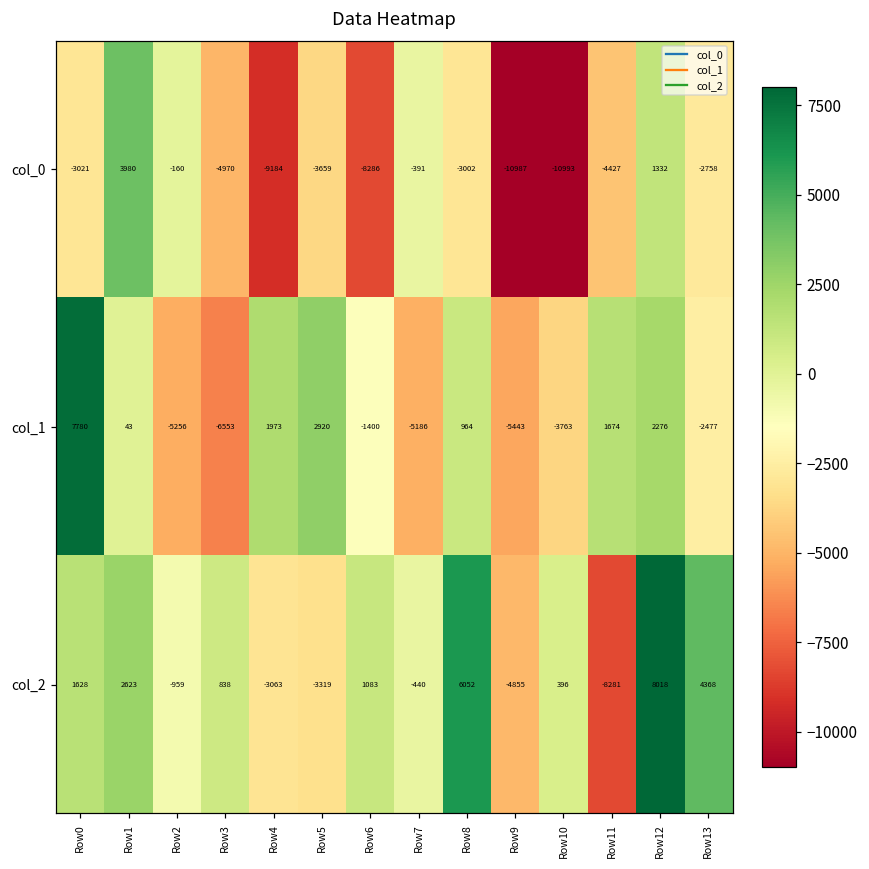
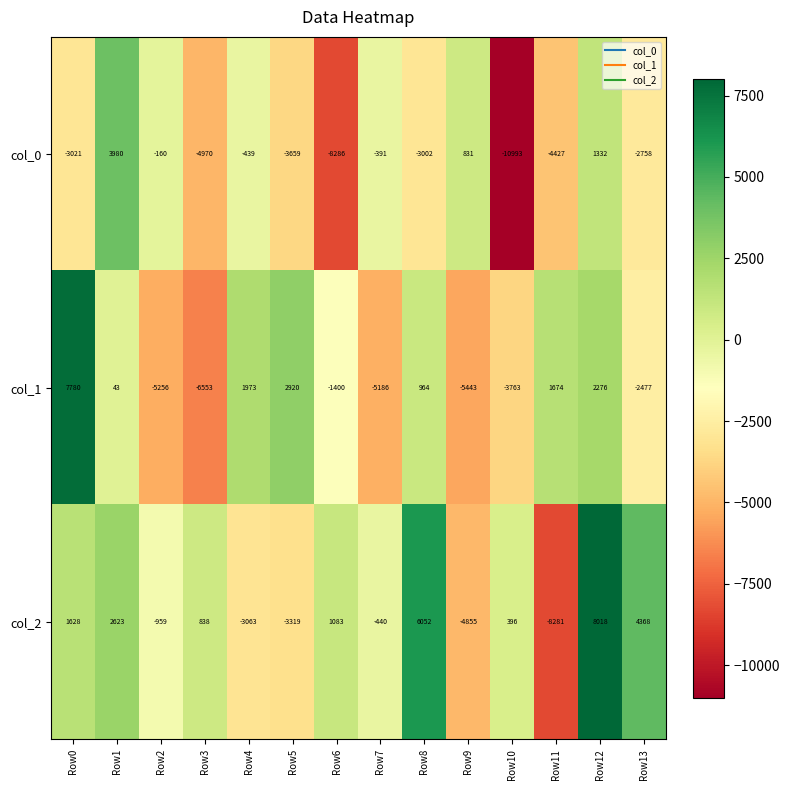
col_0, Row4: -9184 -> -439
col_0, Row9: -10987 -> 831
